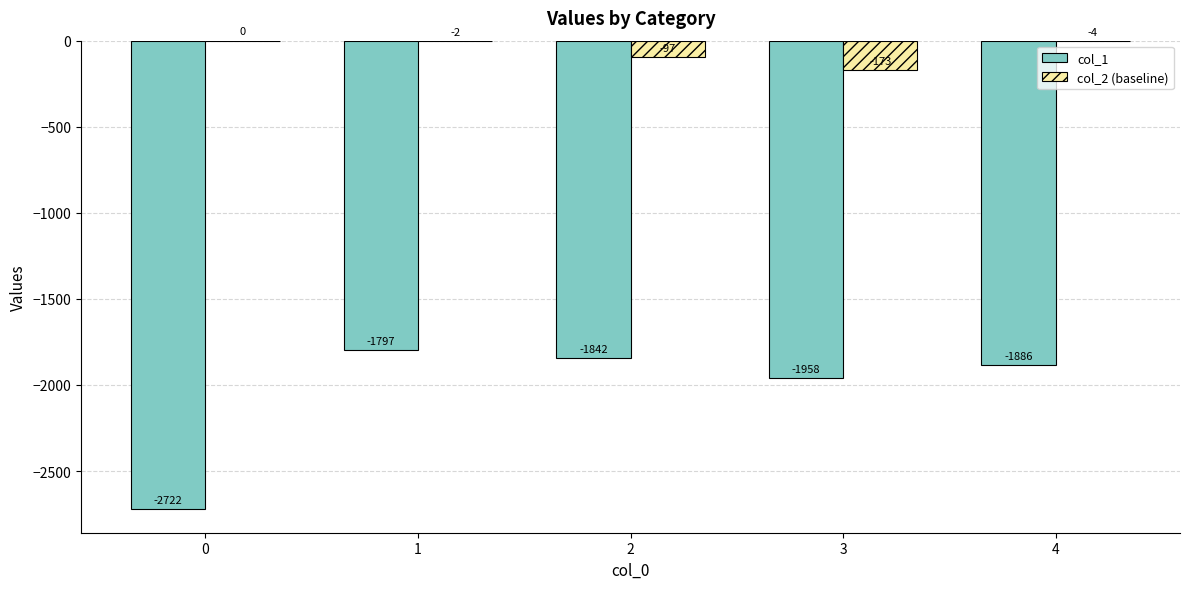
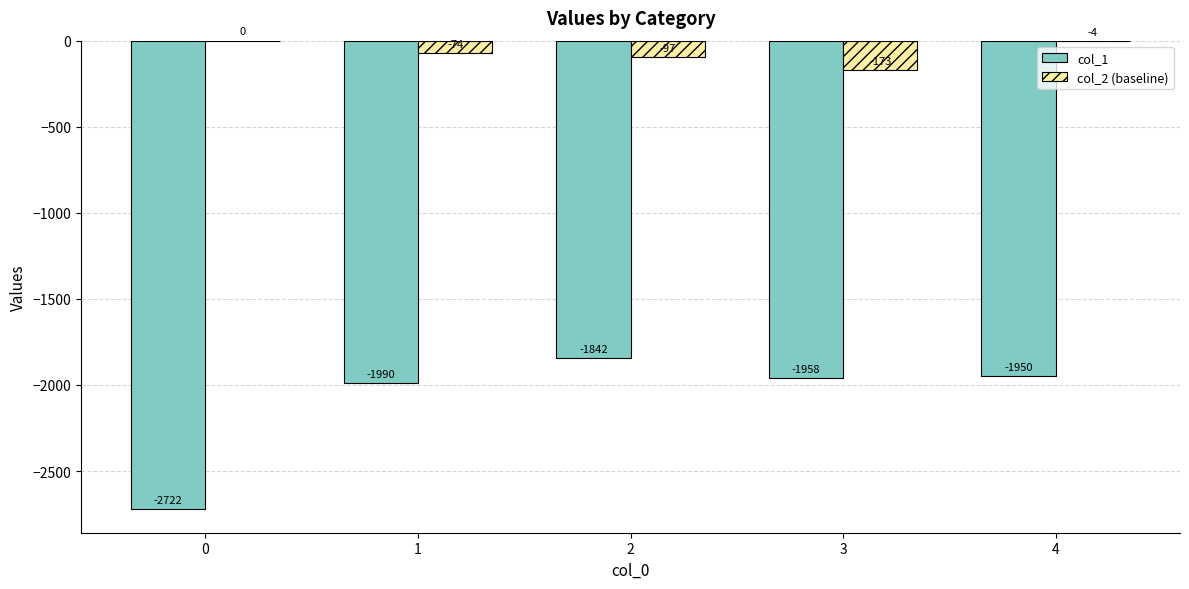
col_1, 1: -1797 -> -1990
col_2 (baseline), 1: -2 -> -74
col_1, 4: -1886 -> -1950
